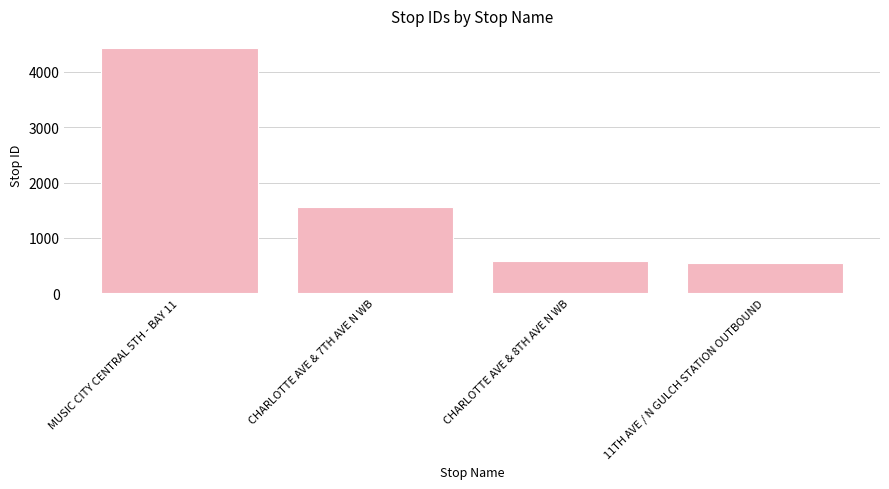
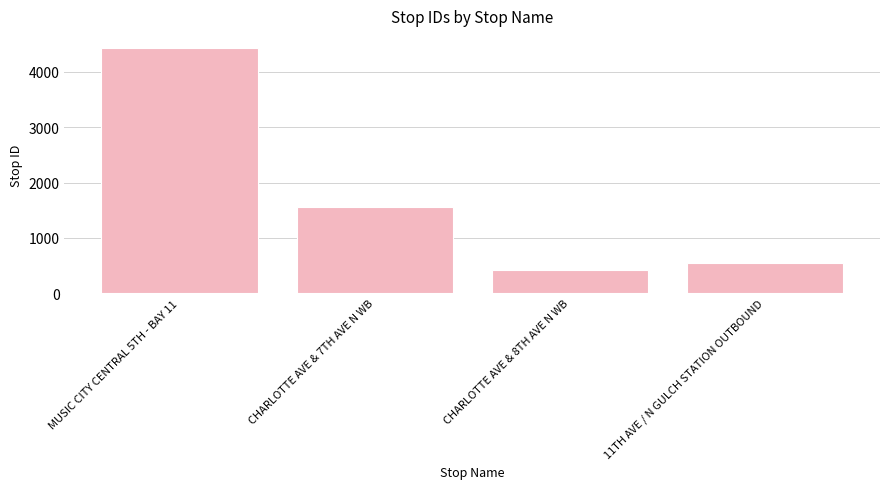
CHARLOTTE AVE & 8TH AVE N WB: 600 -> 400
